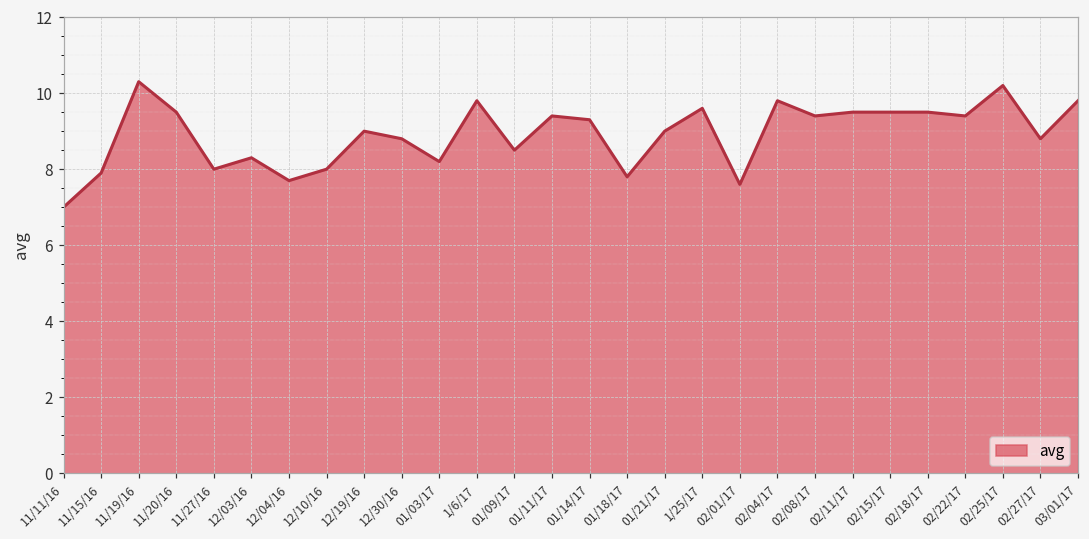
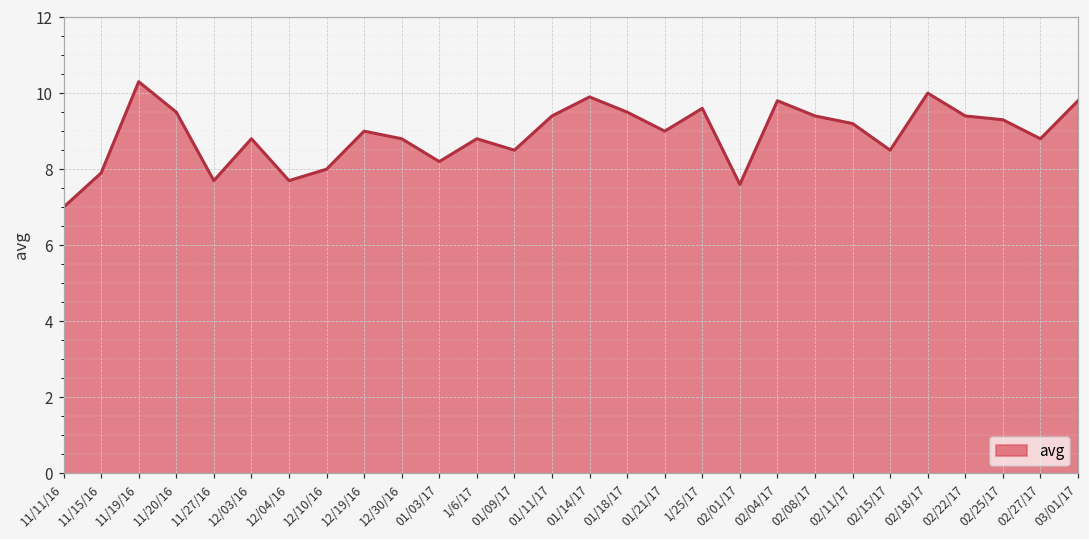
11/27/16: 8.0 -> 7.7
12/03/16: 8.3 -> 8.8
1/6/17: 9.8 -> 8.8
01/14/17: 9.3 -> 9.9
01/18/17: 7.8 -> 9.5
02/11/17: 9.5 -> 9.2
02/15/17: 9.5 -> 8.5
02/18/17: 9.5 -> 10.0
02/25/17: 10.2 -> 9.3
